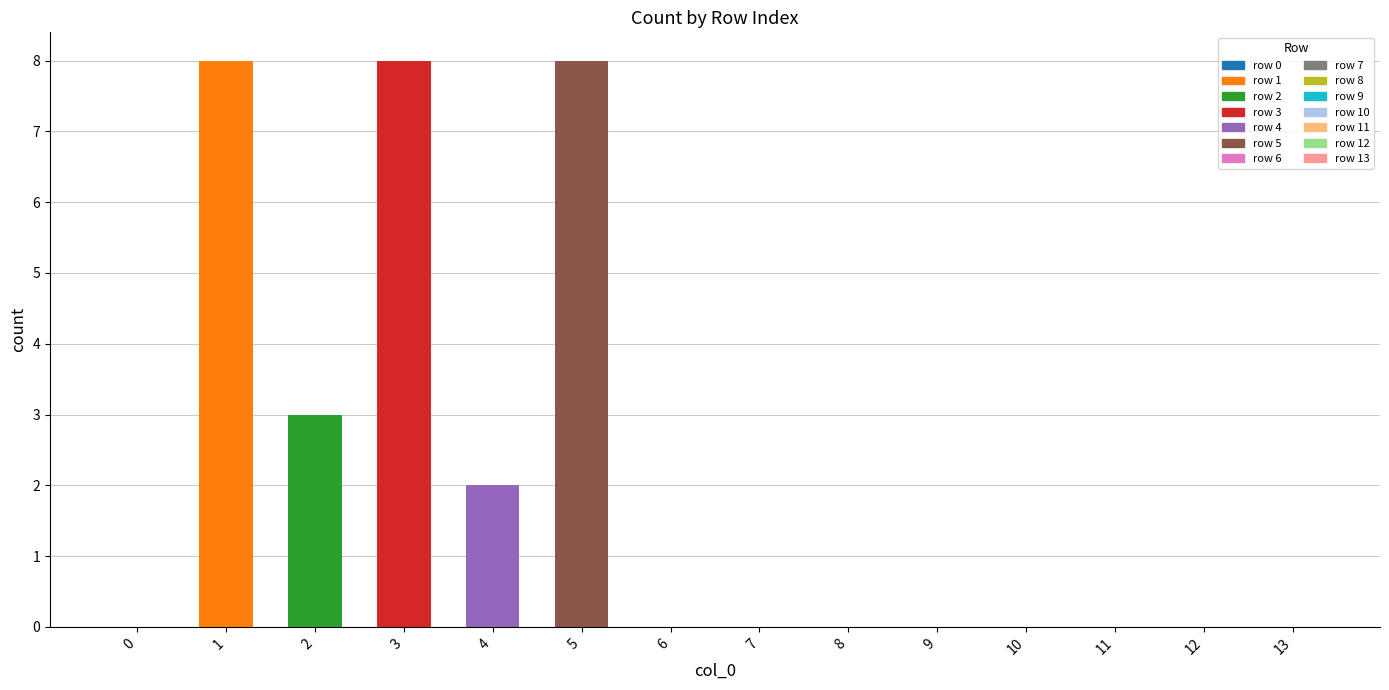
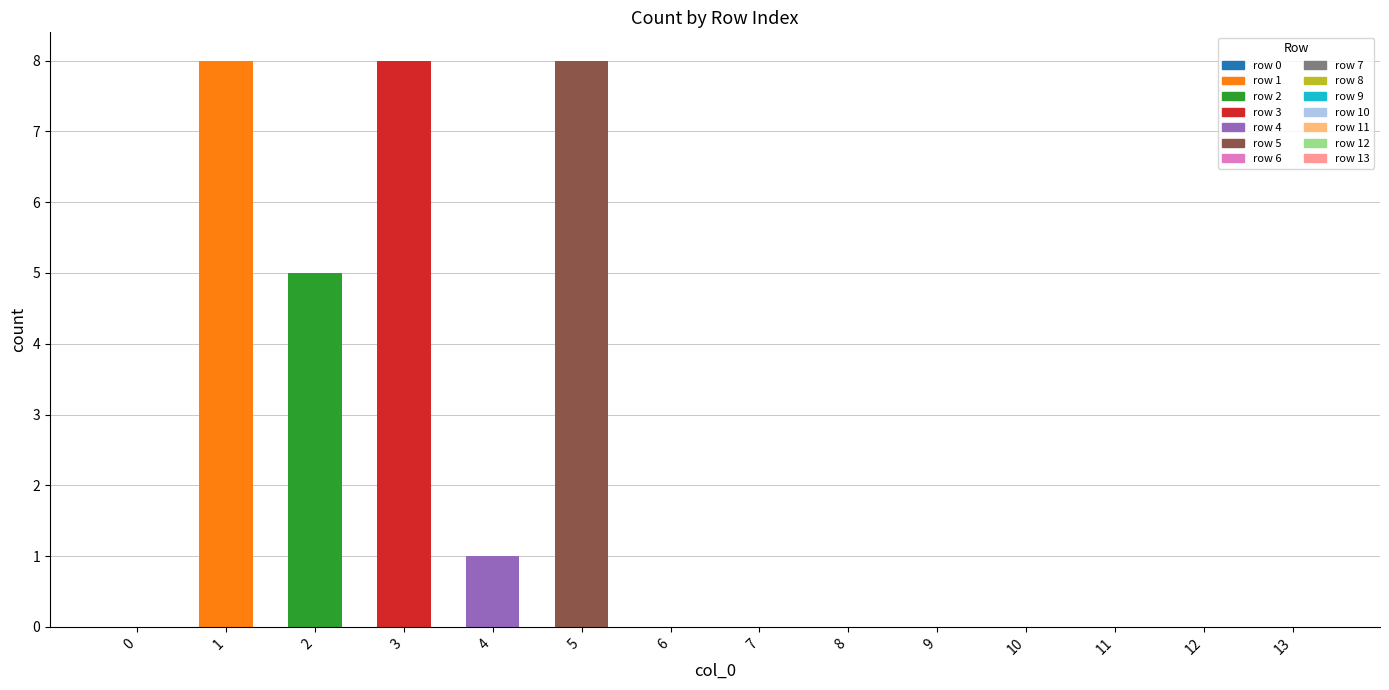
2: 3 -> 5
4: 2 -> 1
